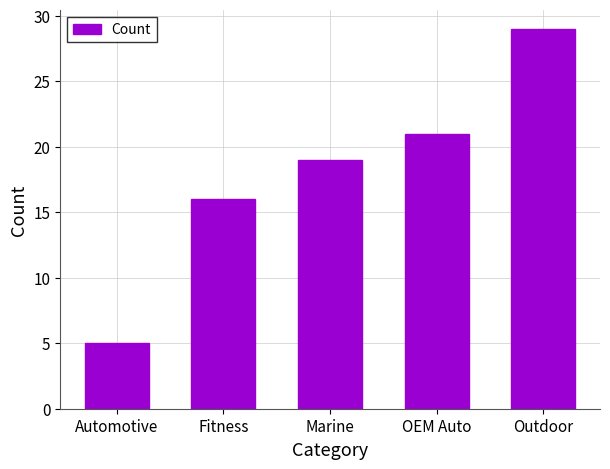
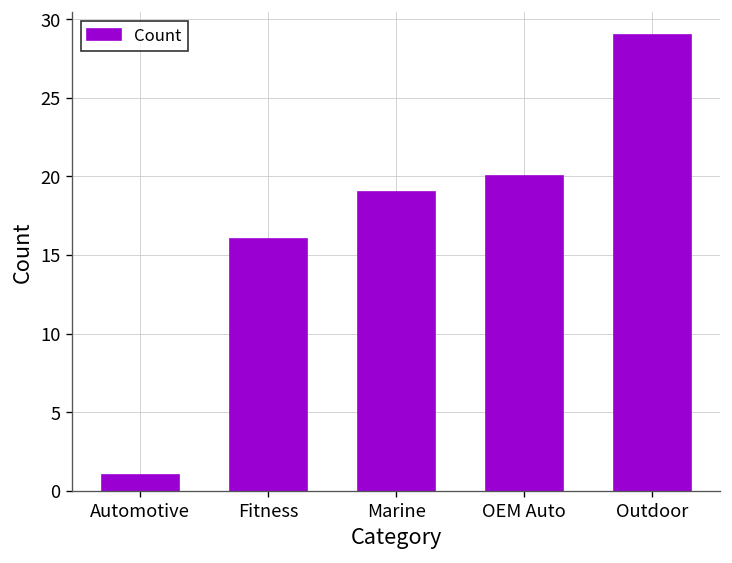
Automotive: 5 -> 1
OEM Auto: 21 -> 20
